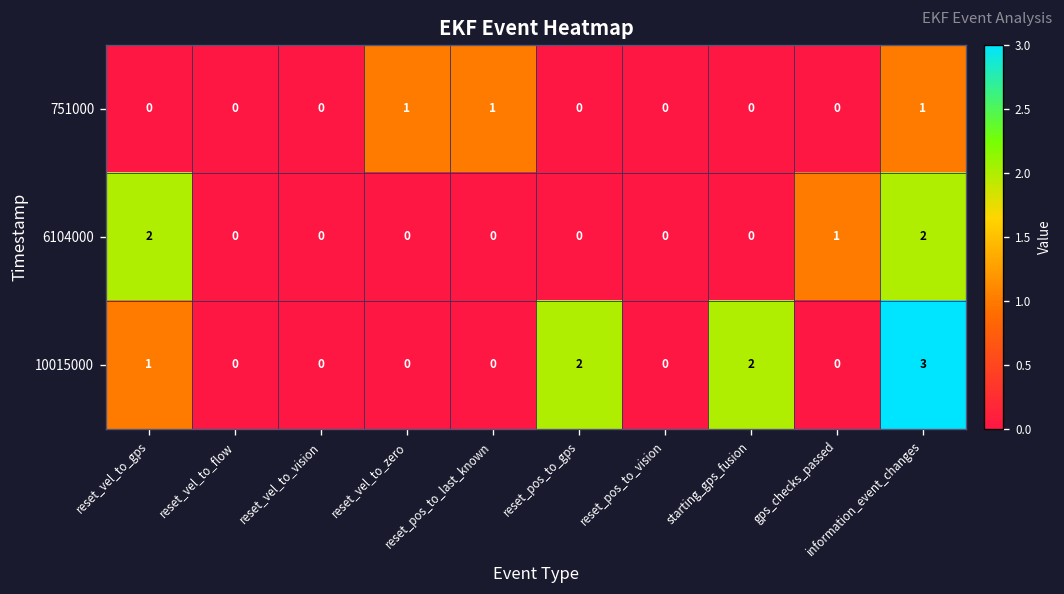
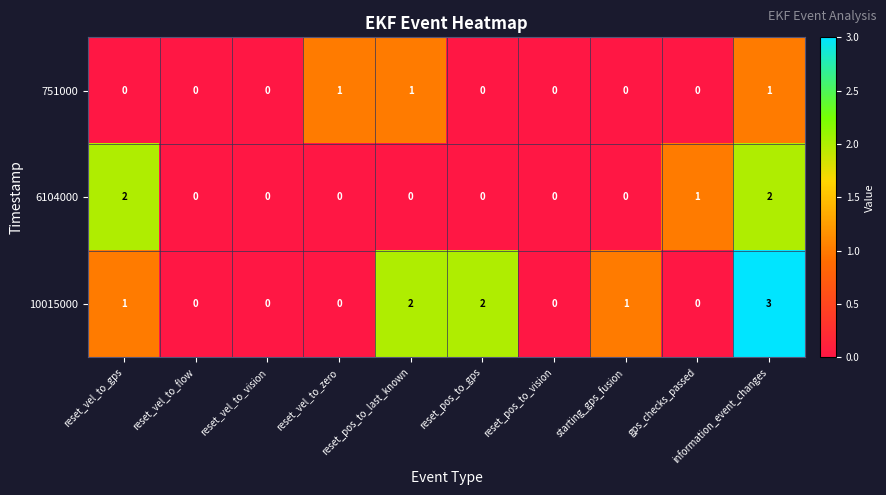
10015000, reset_pos_to_last_known: 0 -> 2
10015000, starting_gps_fusion: 2 -> 1
